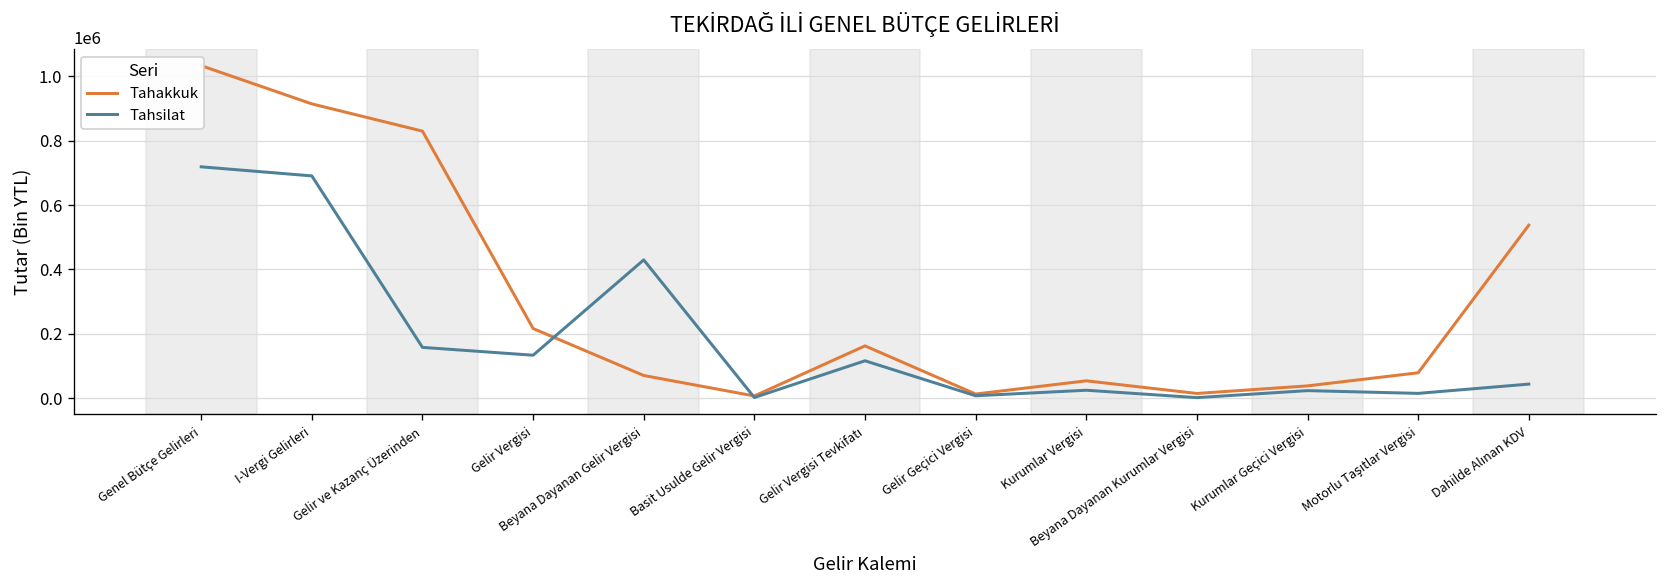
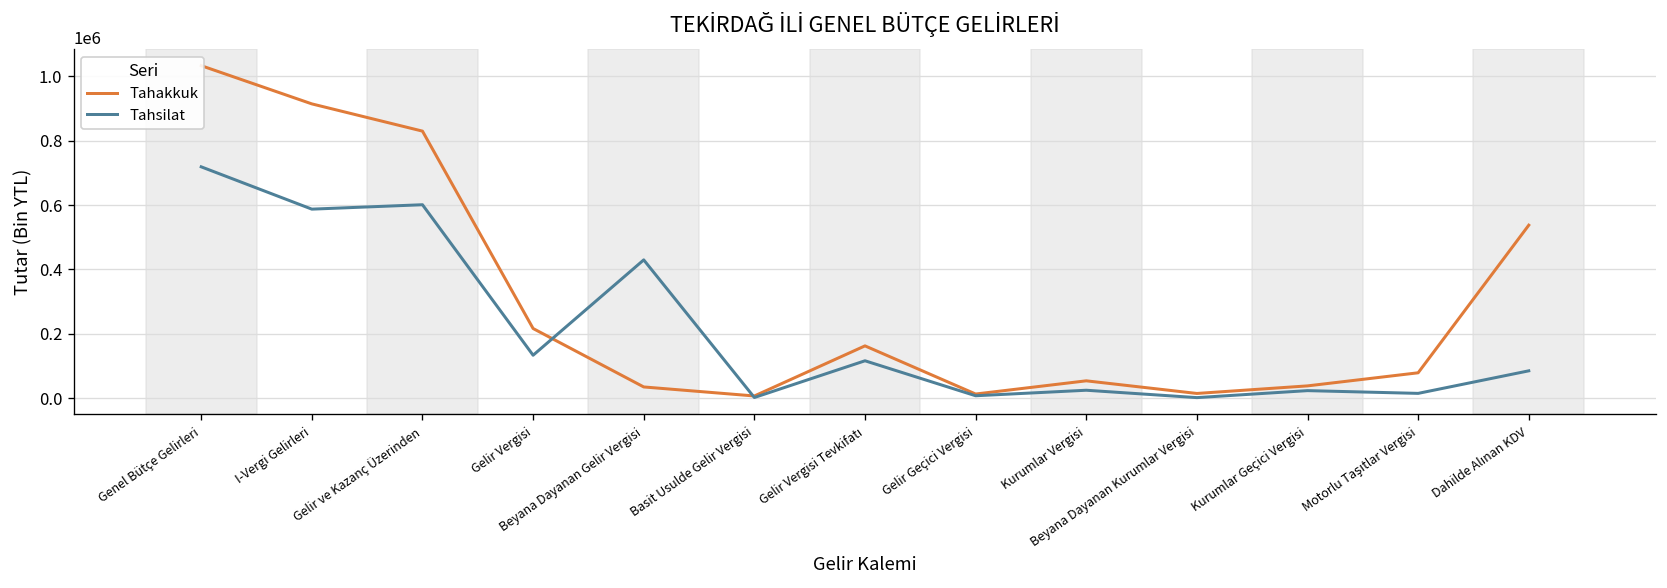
Tahsilat, I-Vergi Gelirleri: 690000 -> 590000
Tahsilat, Gelir ve Kazanç Üzerinden: 160000 -> 600000
Tahakkuk, Beyana Dayanan Gelir Vergisi: 70000 -> 30000
Tahsilat, Dahilde Alınan KDV: 40000 -> 80000
